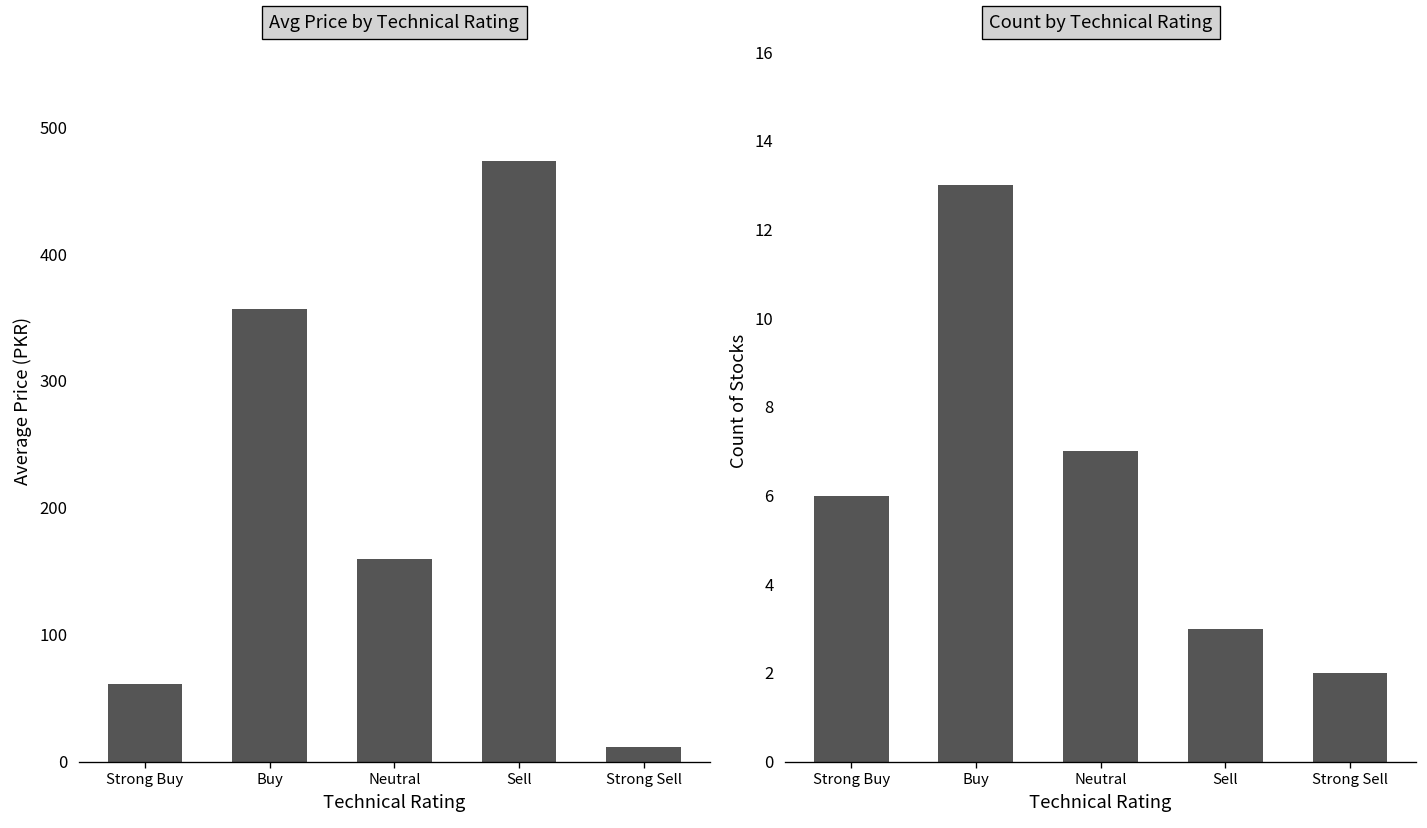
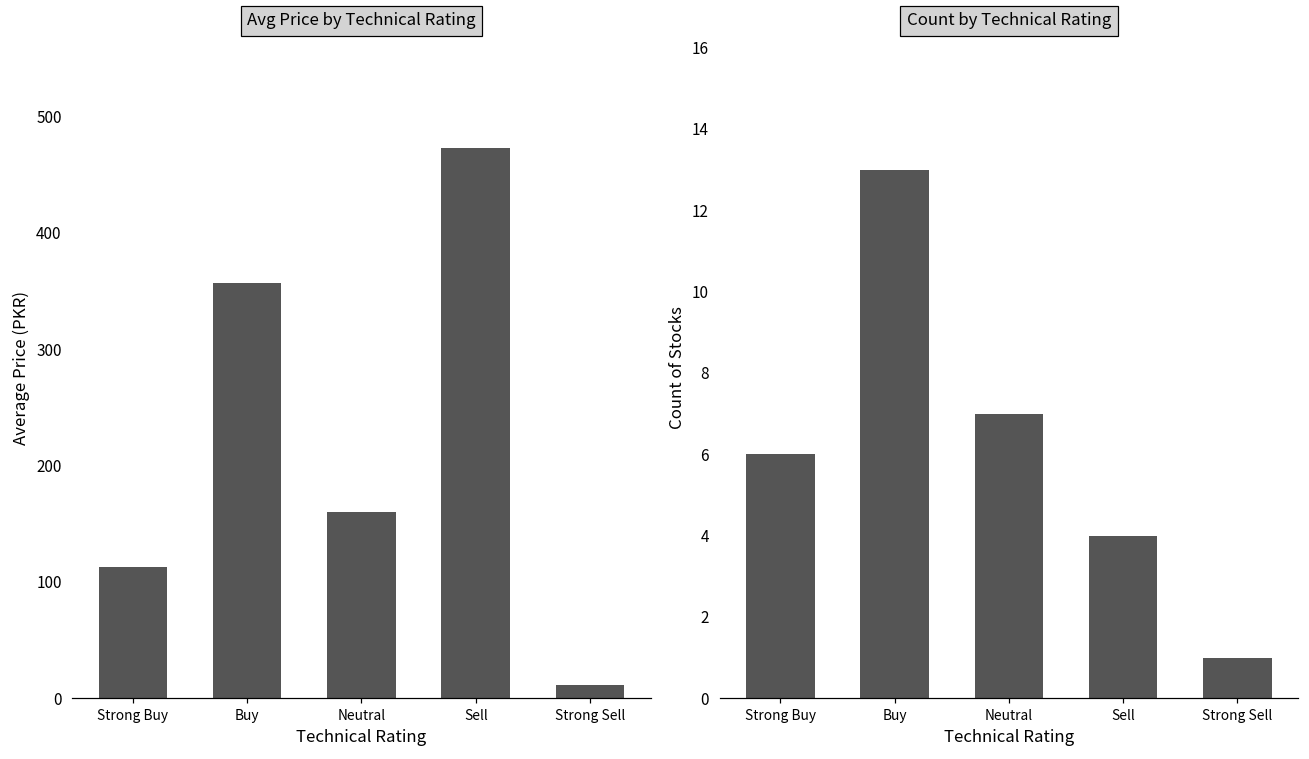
Avg Price by Technical Rating, Strong Buy: 61 -> 113
Count by Technical Rating, Sell: 3 -> 4
Count by Technical Rating, Strong Sell: 2 -> 1
